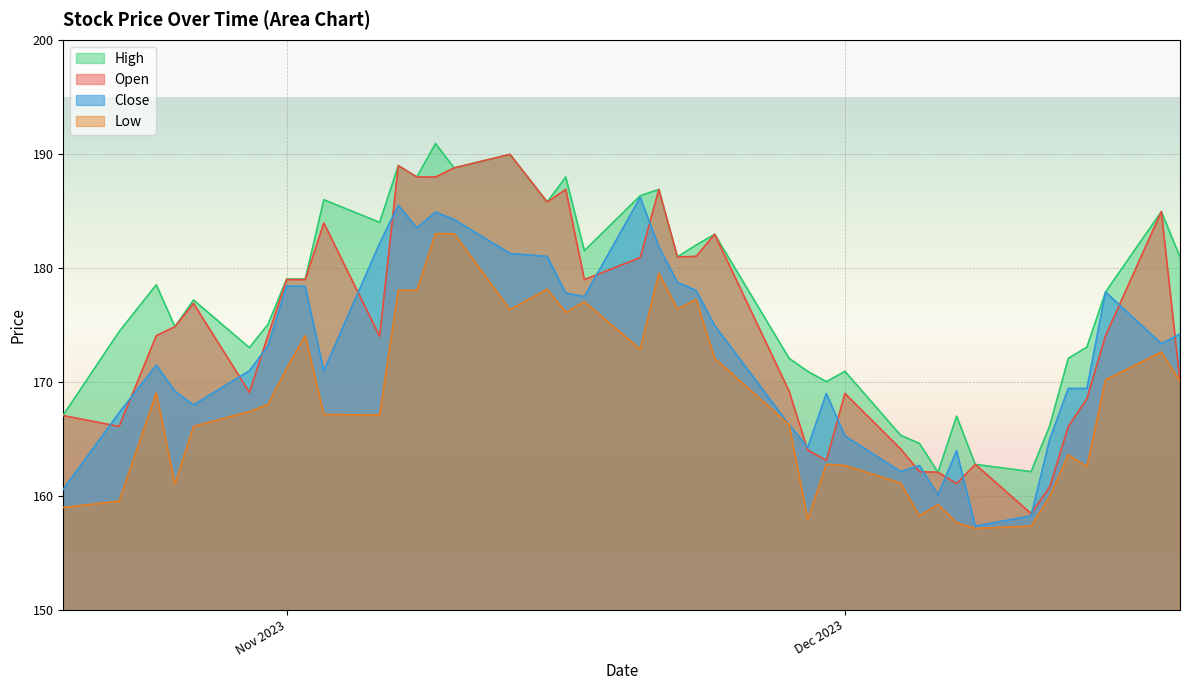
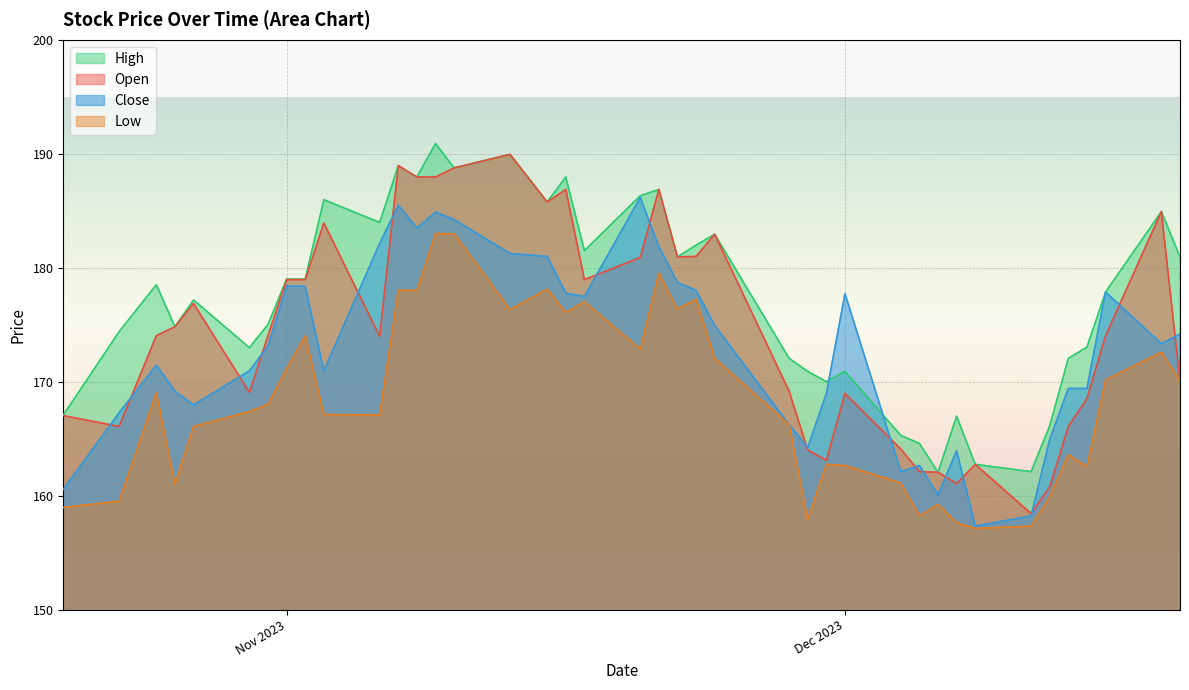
Close, Dec 2023: 165.2 -> 177.7
